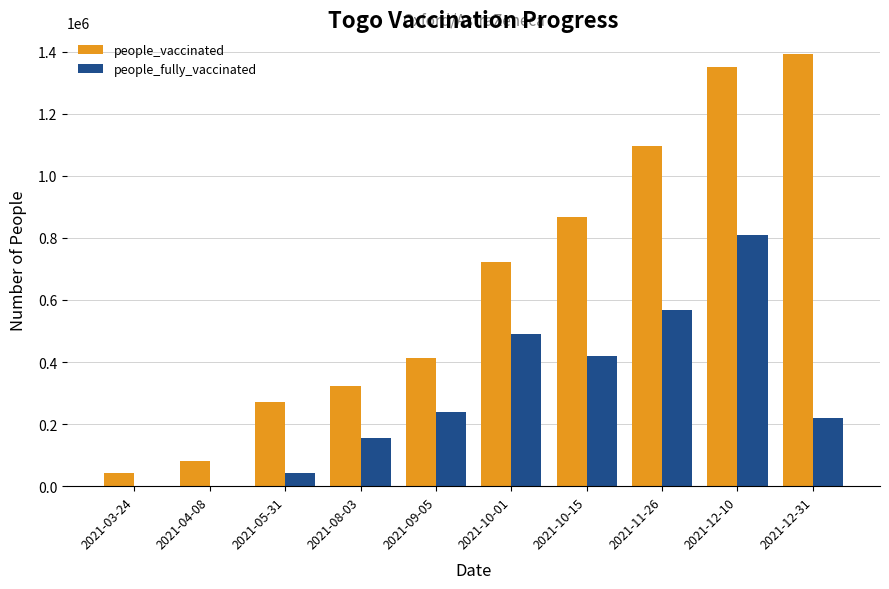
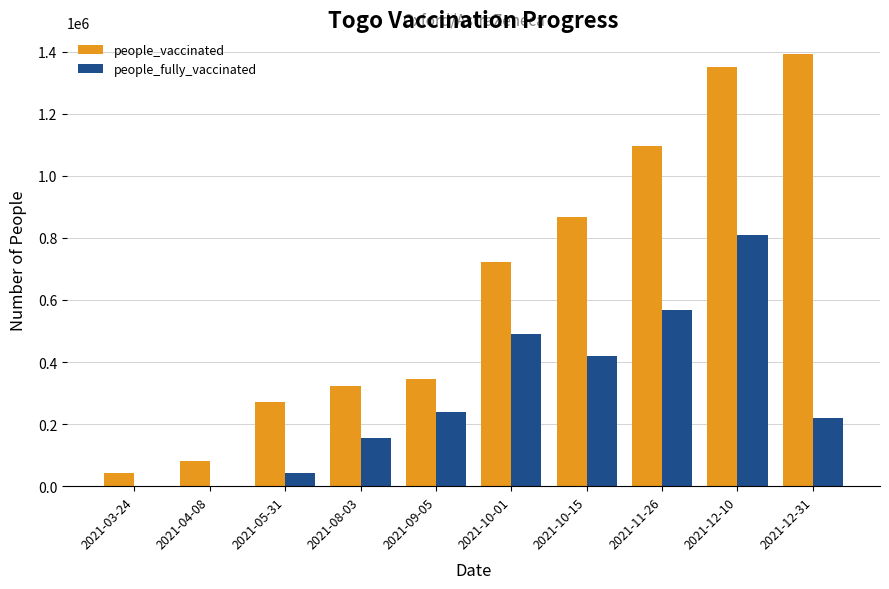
people_vaccinated, 2021-09-05: 410000 -> 340000
